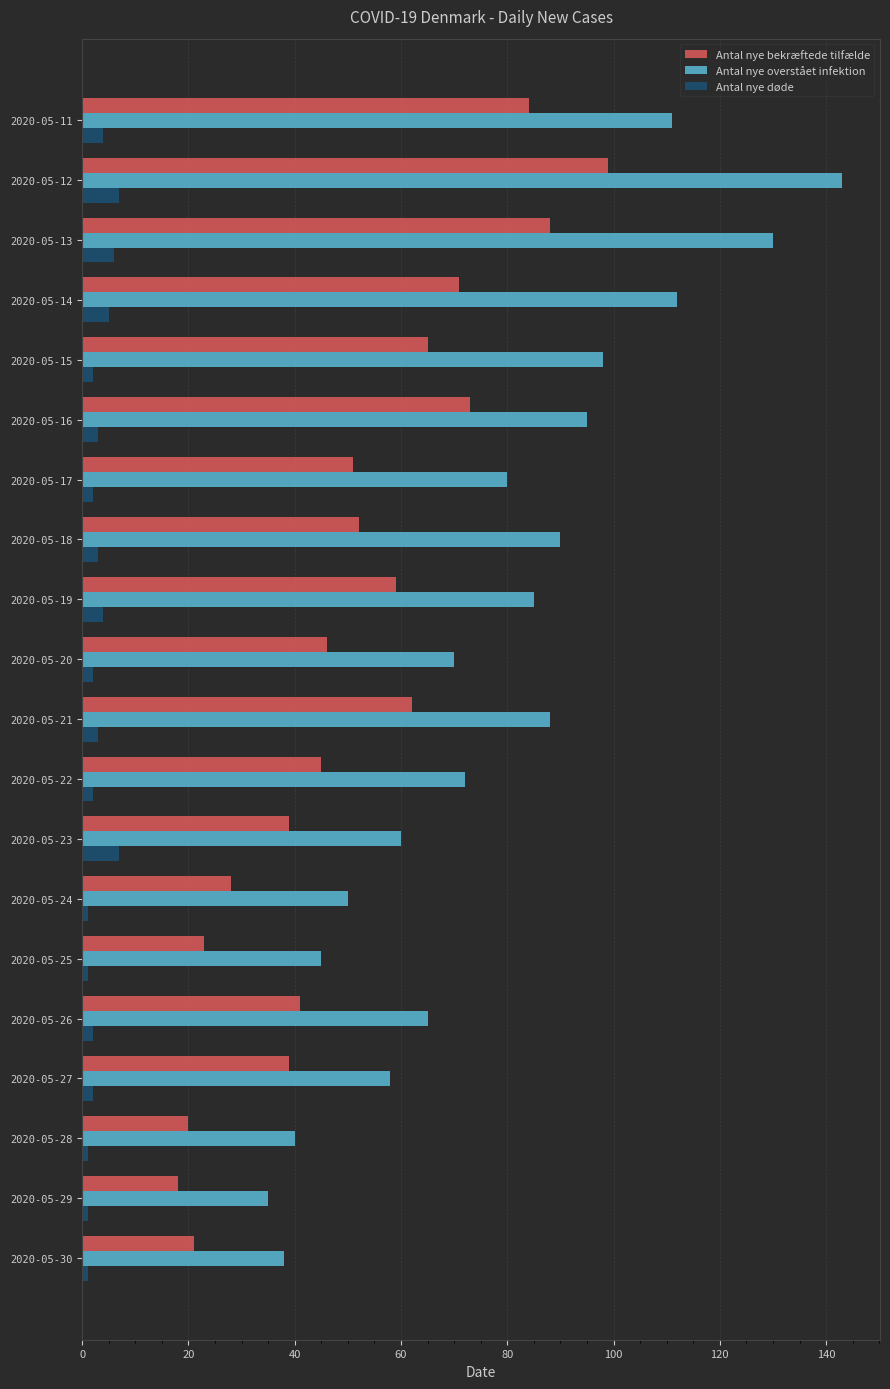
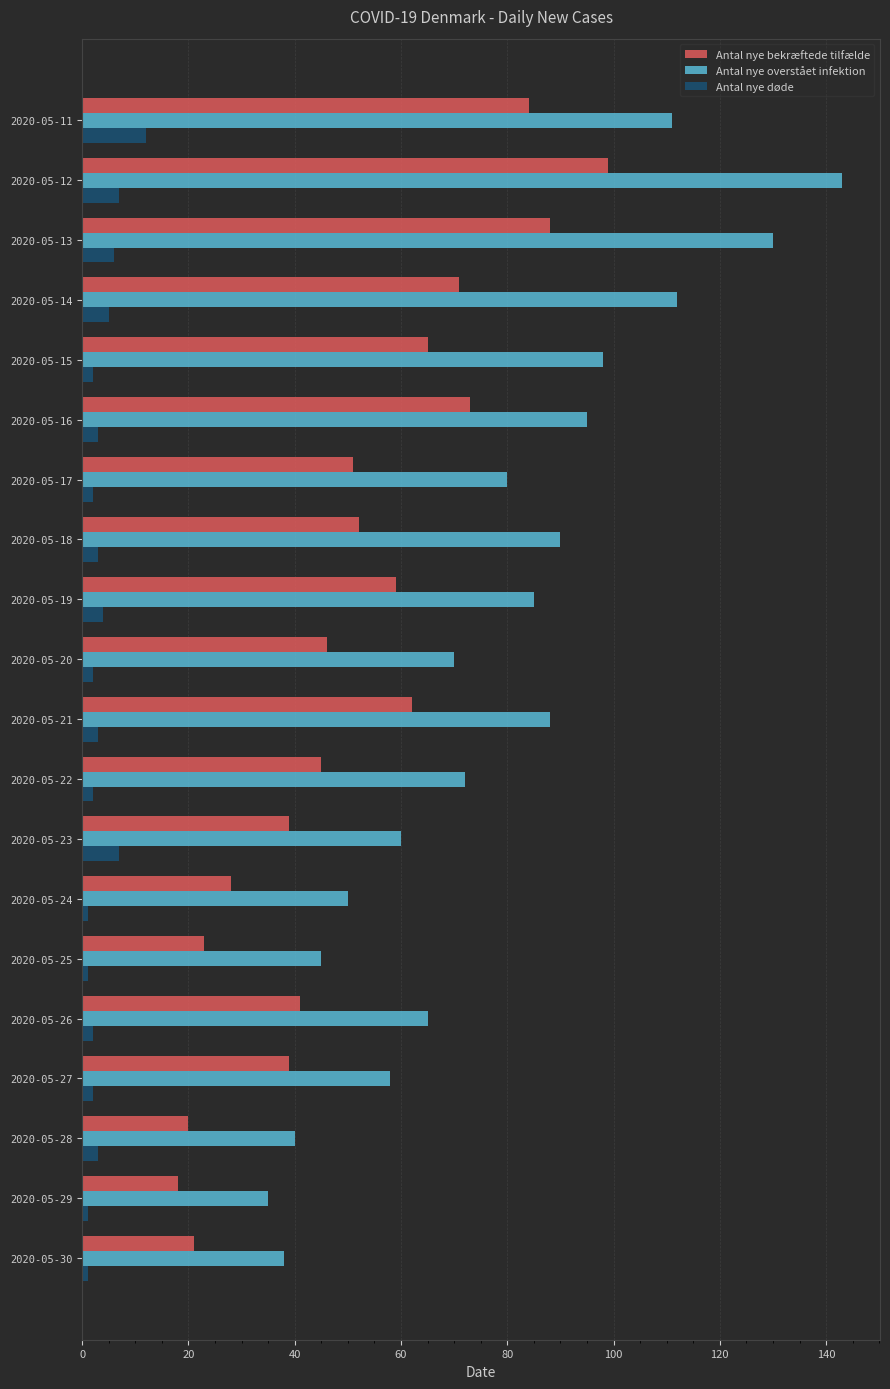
Antal nye døde, 2020-05-11: 4 -> 12
Antal nye døde, 2020-05-28: 1 -> 3
